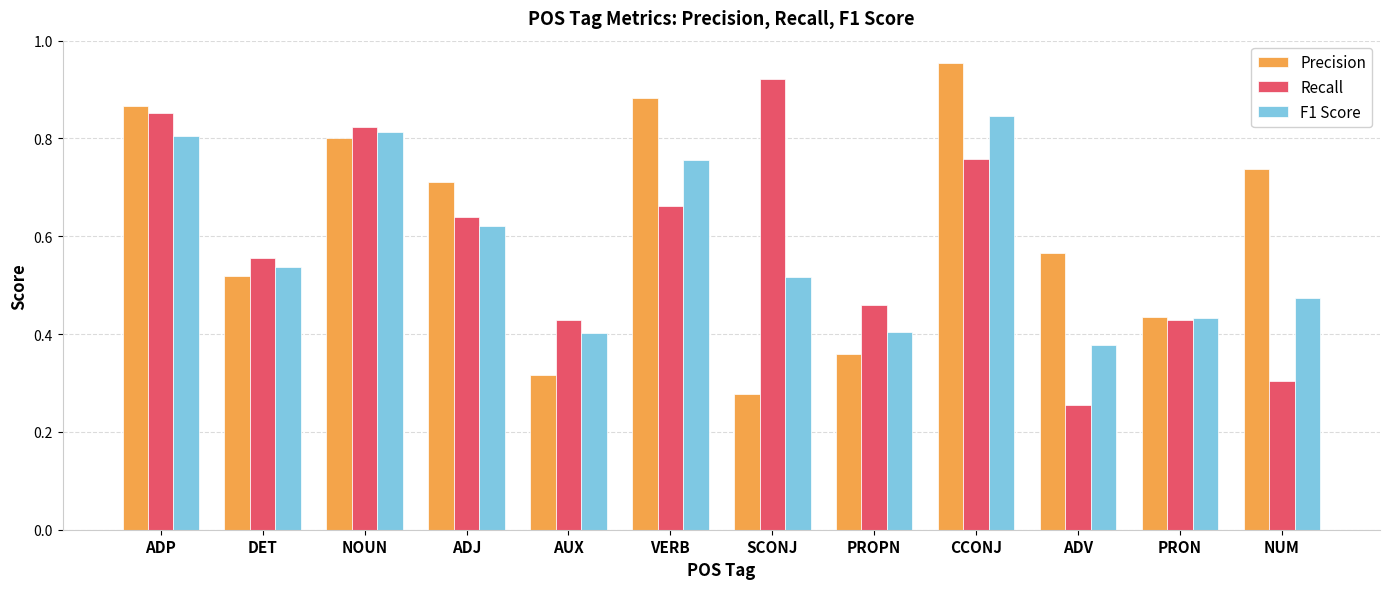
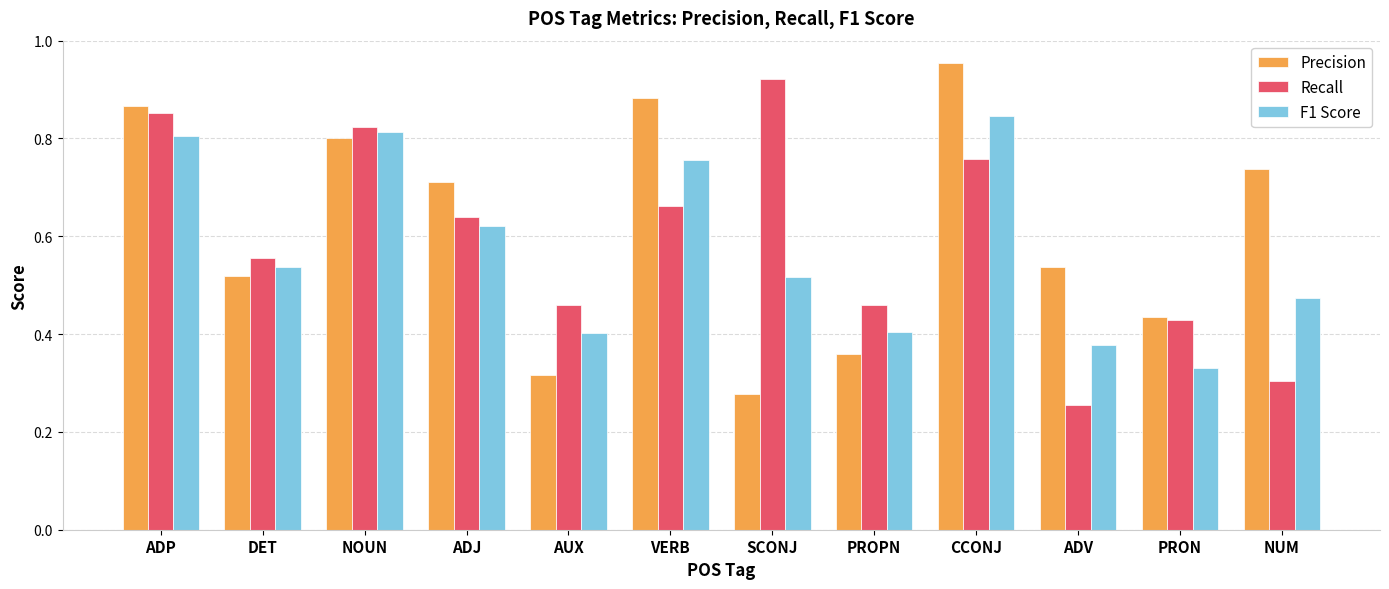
Recall, AUX: 0.43 -> 0.46
Precision, ADV: 0.57 -> 0.54
F1 Score, PRON: 0.43 -> 0.33
